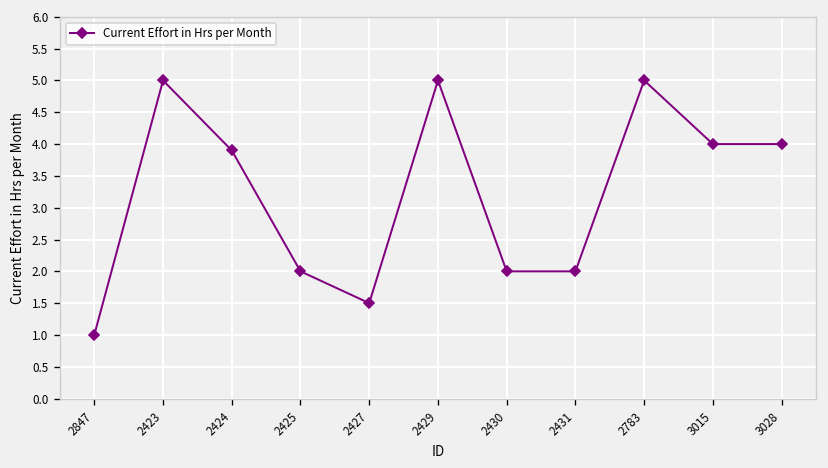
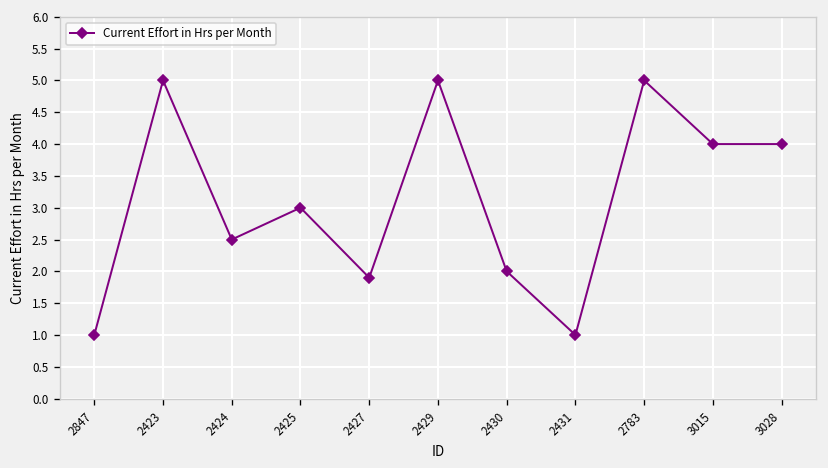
2424: 3.9 -> 2.5
2425: 2 -> 3
2427: 1.5 -> 1.9
2431: 2 -> 1
